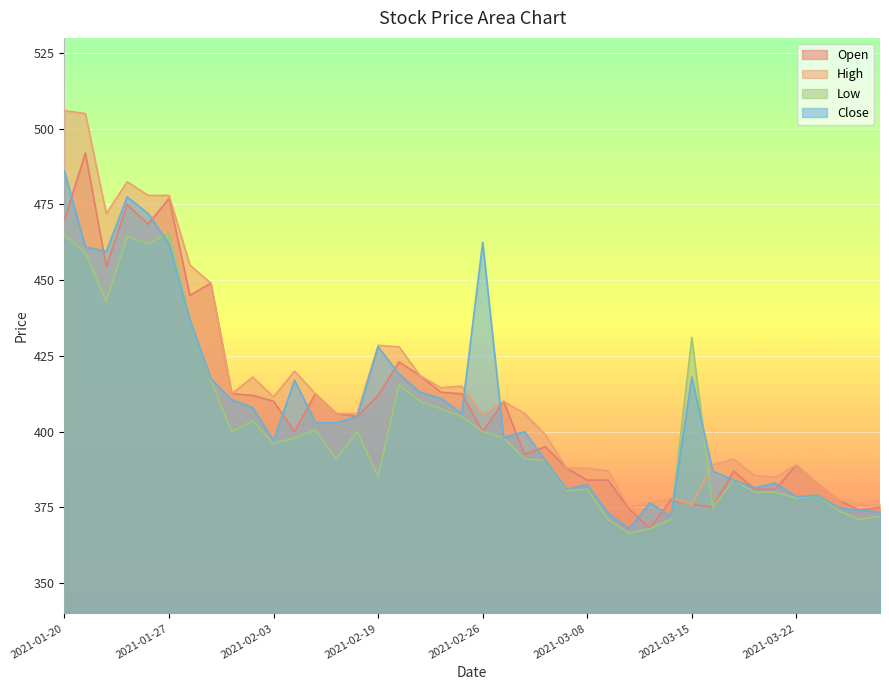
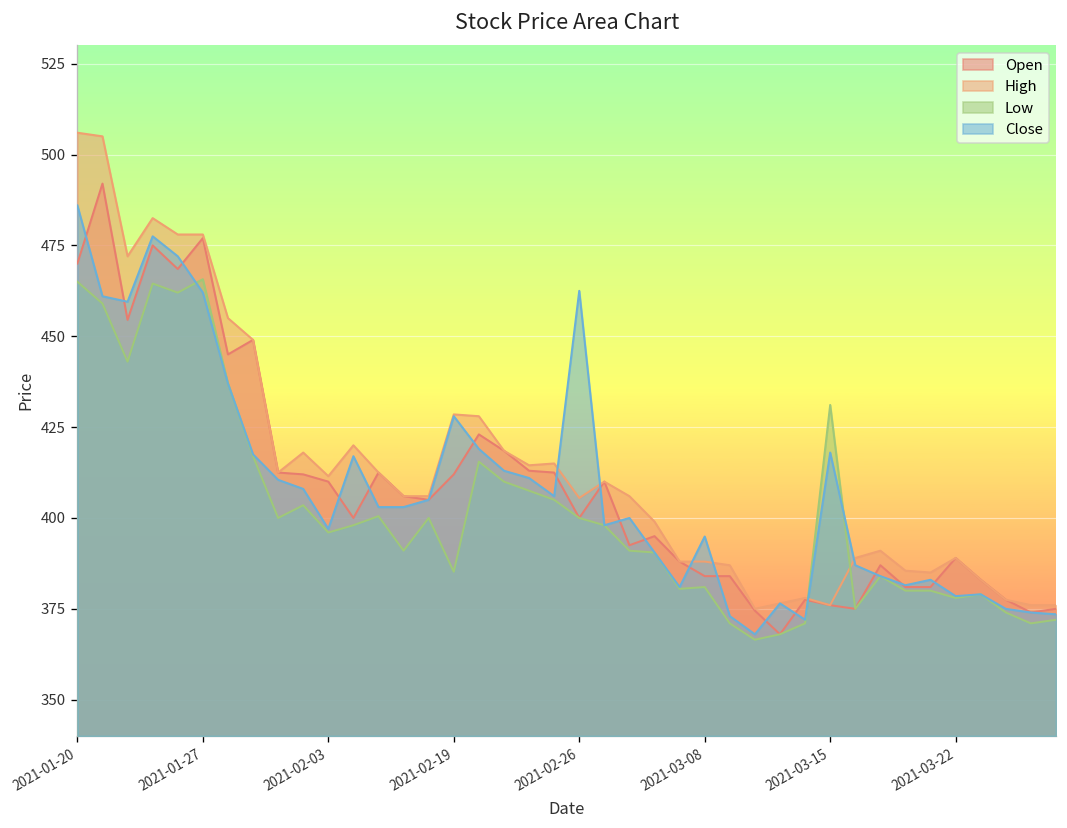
Close, 2021-03-08: 383 -> 395
